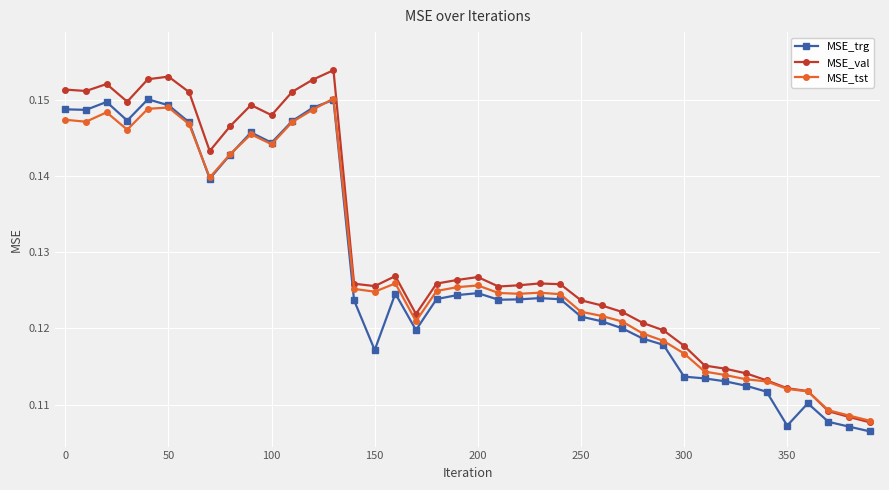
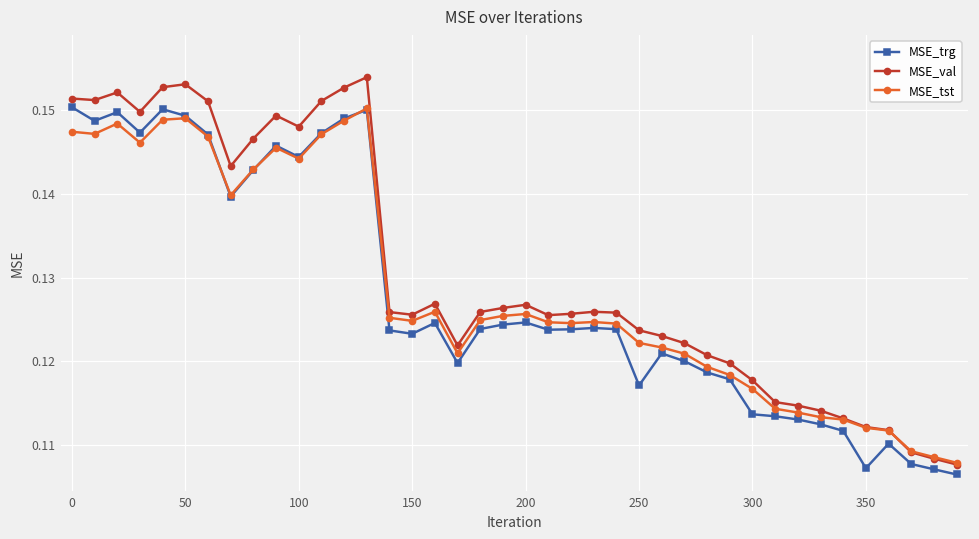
MSE_trg, 0: 0.149 -> 0.150
MSE_trg, 150: 0.117 -> 0.123
MSE_trg, 250: 0.122 -> 0.117
